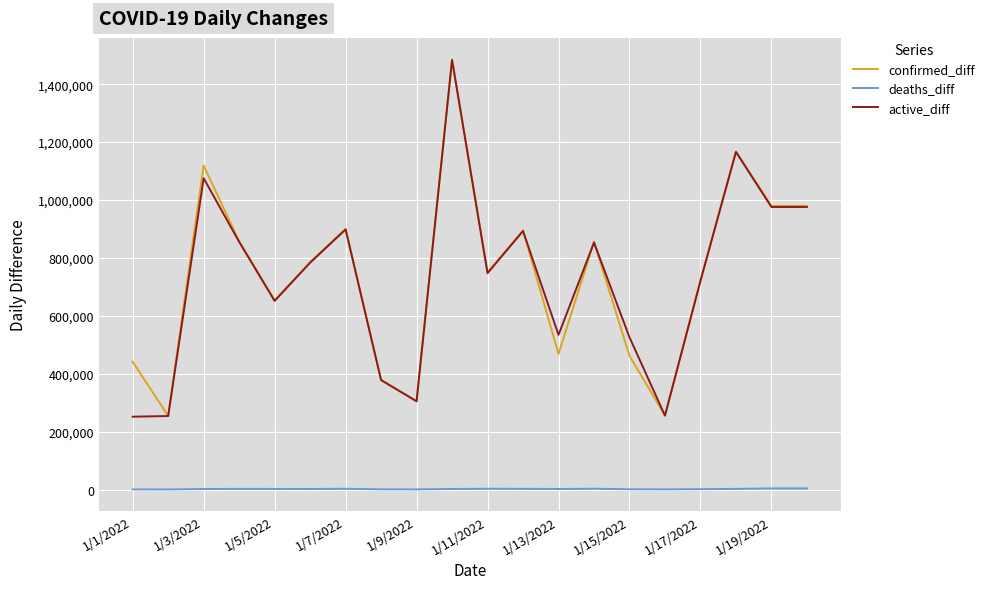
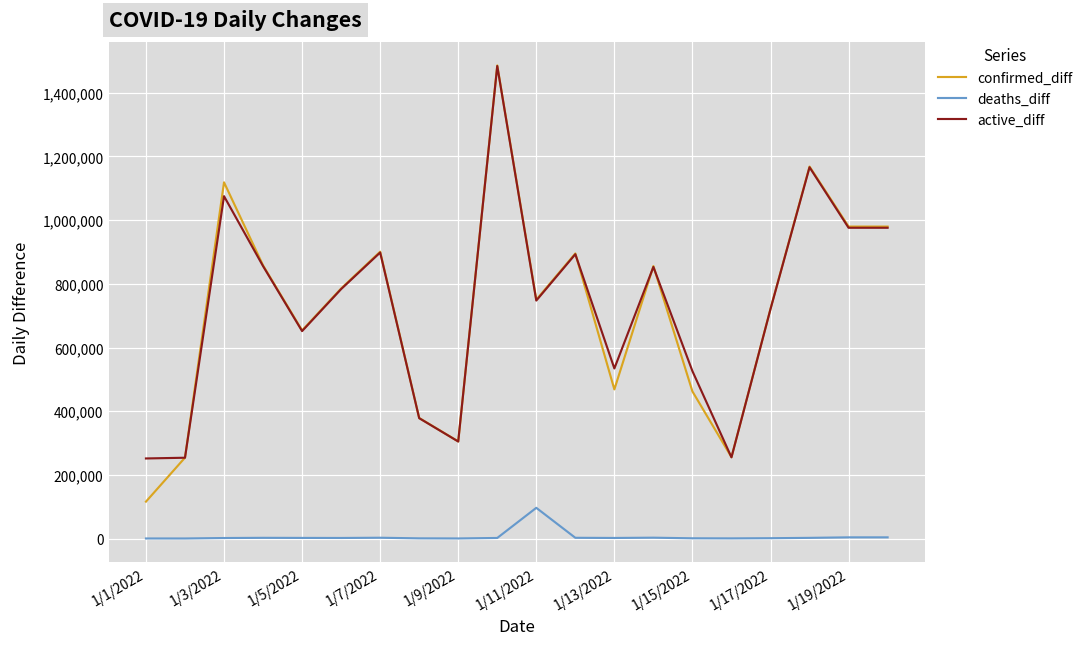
confirmed_diff, 1/1/2022: 440,000 -> 120,000
deaths_diff, 1/11/2022: 0 -> 100,000
